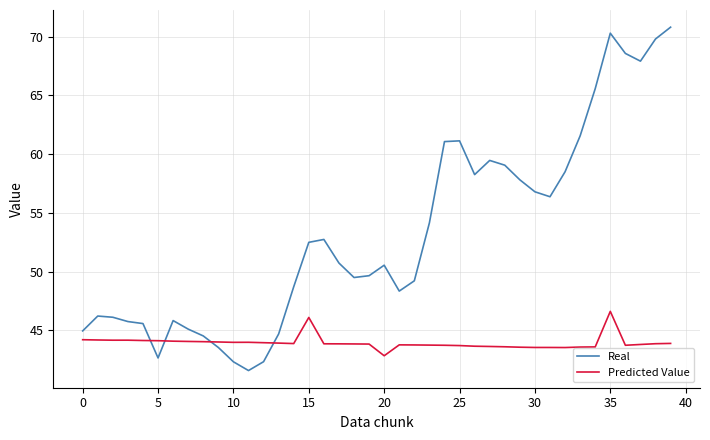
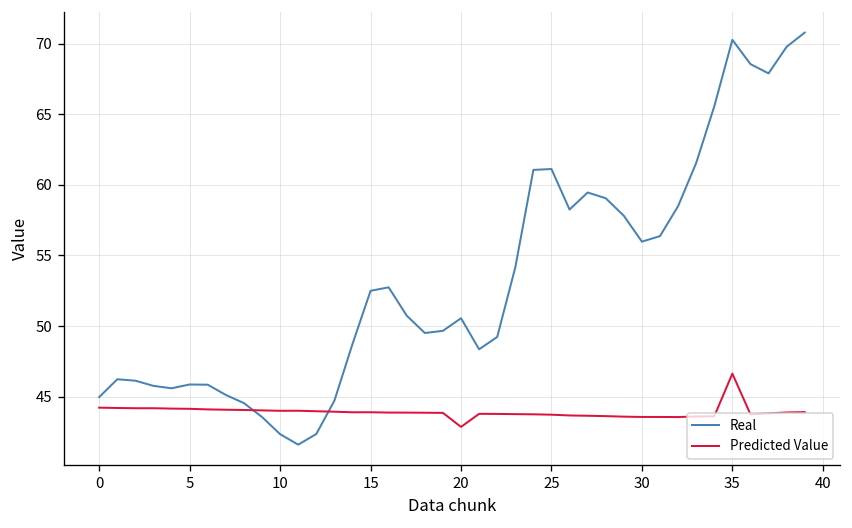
Real, 5: 42.7 -> 45.9
Predicted Value, 15: 46.1 -> 43.9
Real, 30: 56.8 -> 56.0
